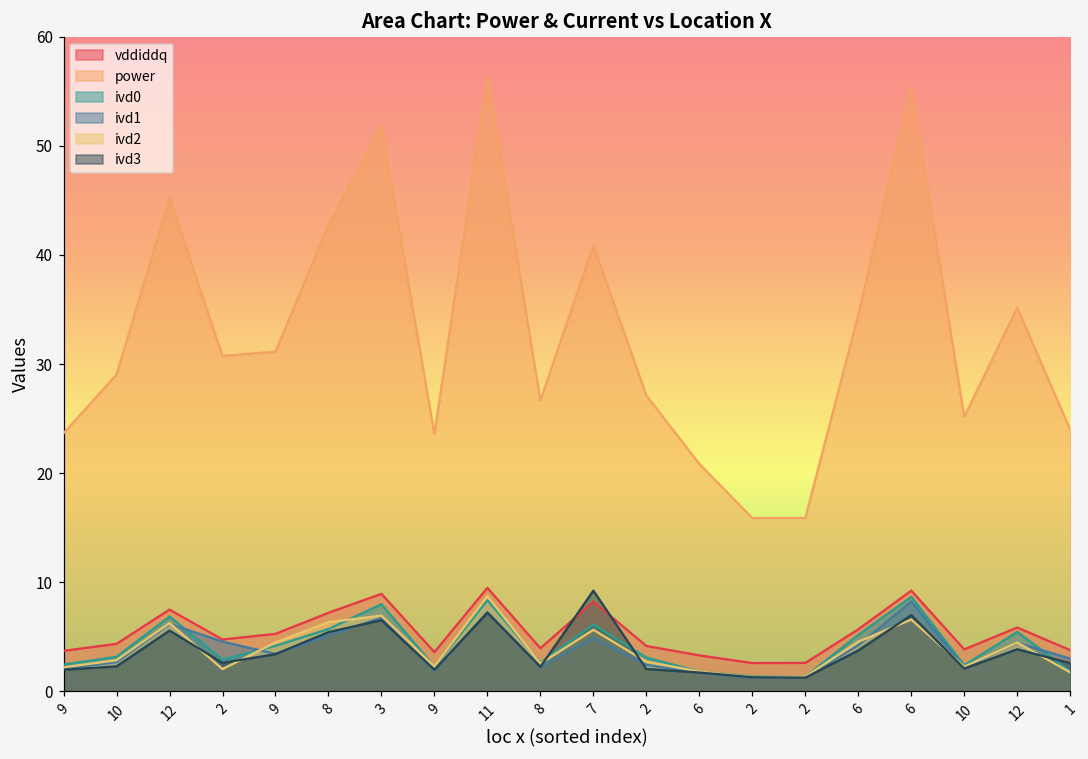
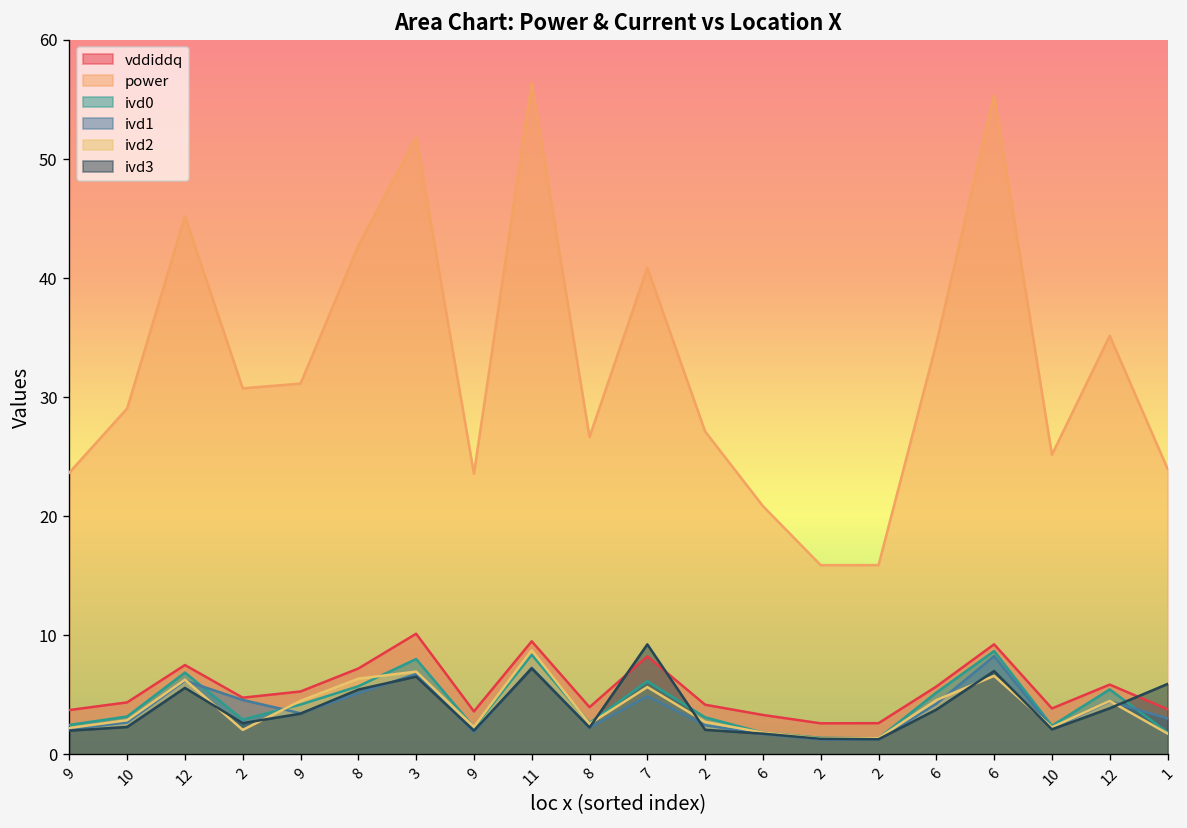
vddiddq, 3: 9 -> 10
ivd3, 1: 3 -> 6
